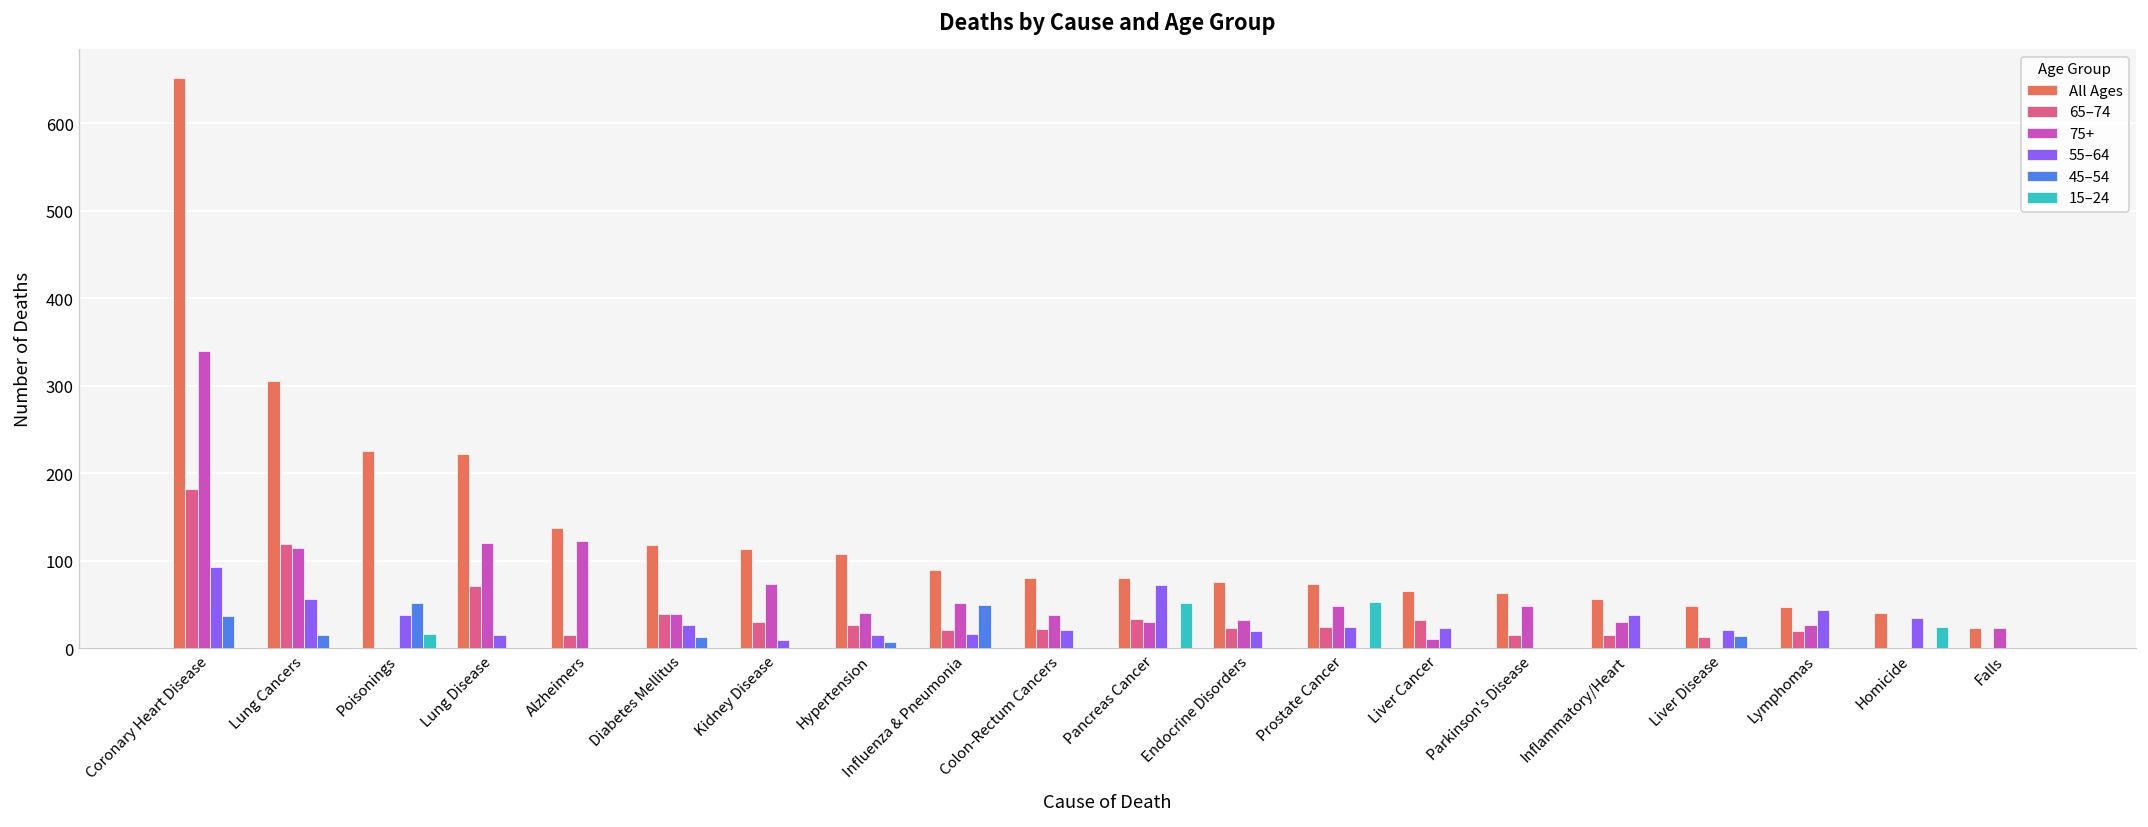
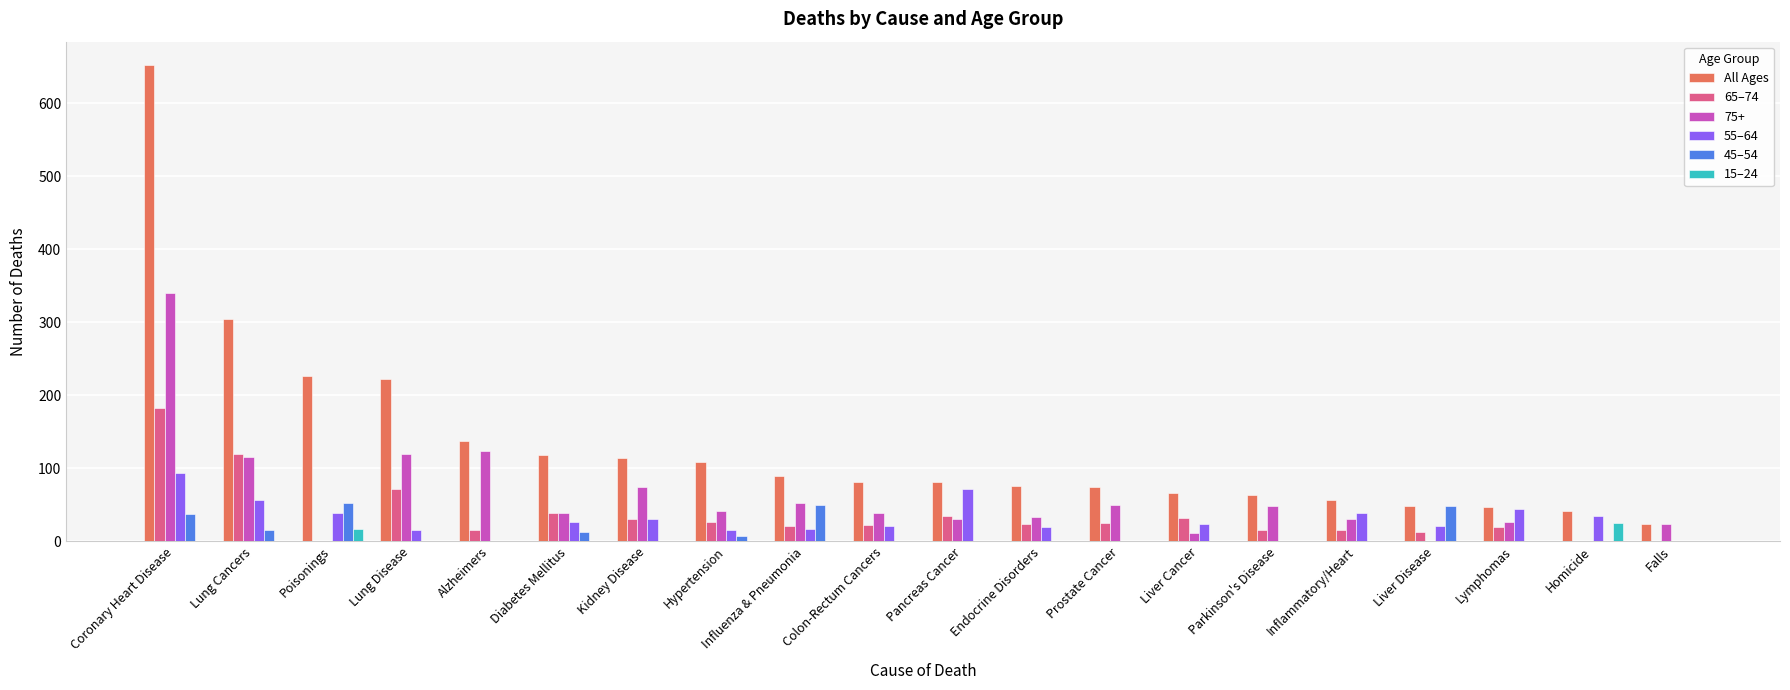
55–64, Kidney Disease: 10 -> 30
15–24, Pancreas Cancer: 50 -> 0
55–64, Prostate Cancer: 30 -> 0
15–24, Prostate Cancer: 50 -> 0
45–54, Liver Disease: 10 -> 50
